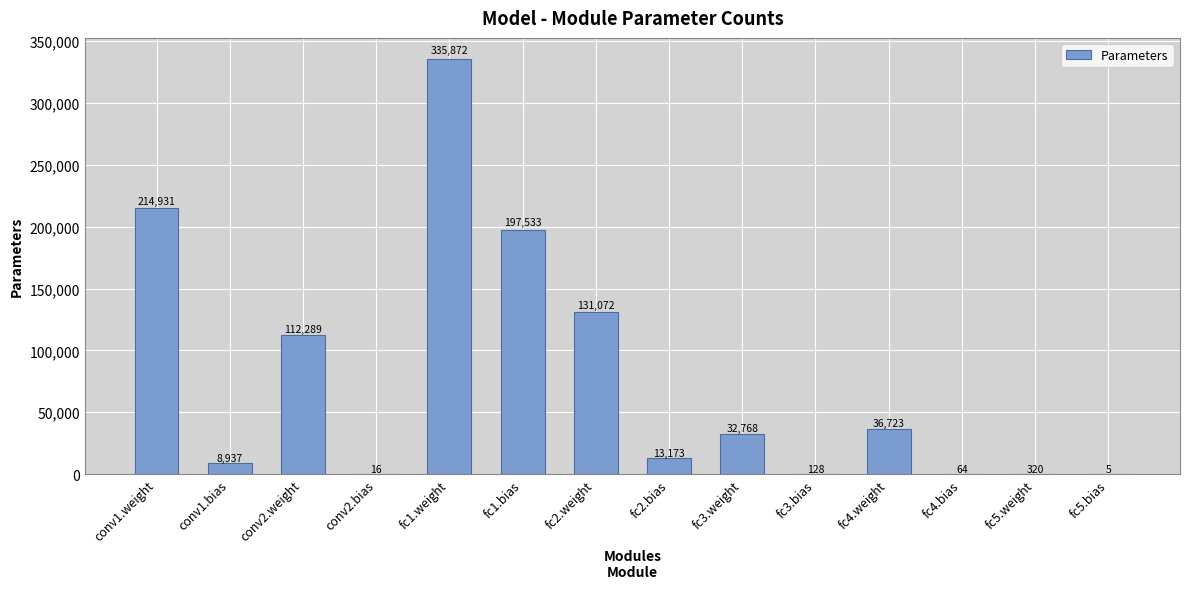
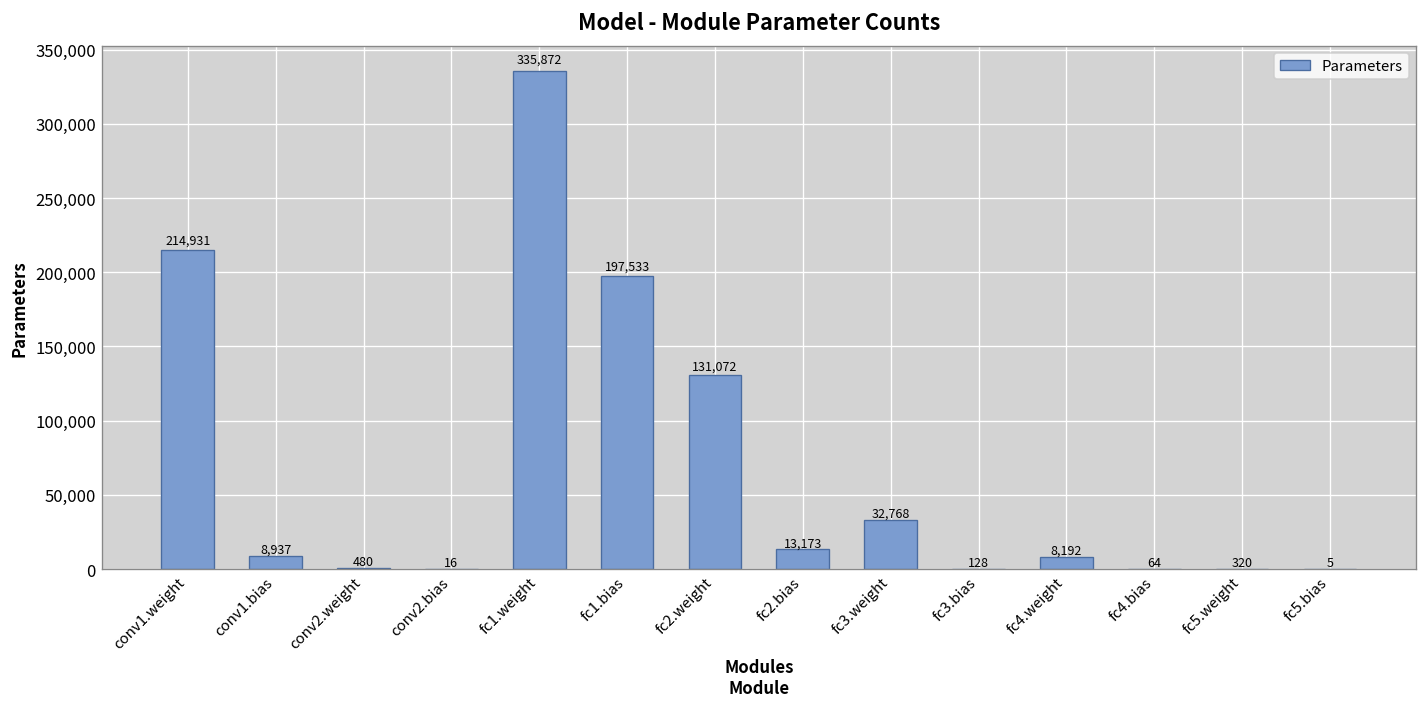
conv2.weight: 112,289 -> 480
fc4.weight: 36,723 -> 8,192
